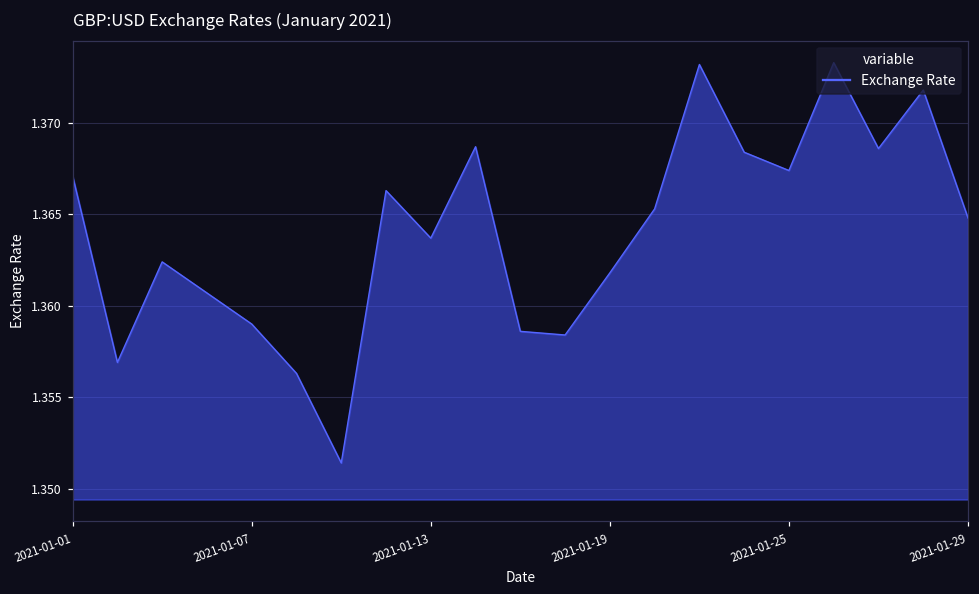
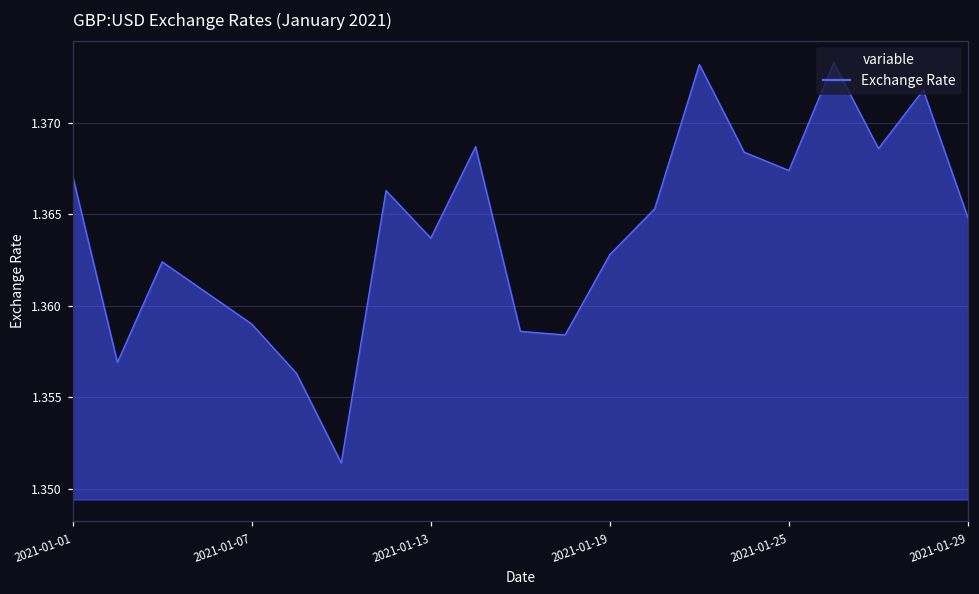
2021-01-19: 1.3618 -> 1.3628
